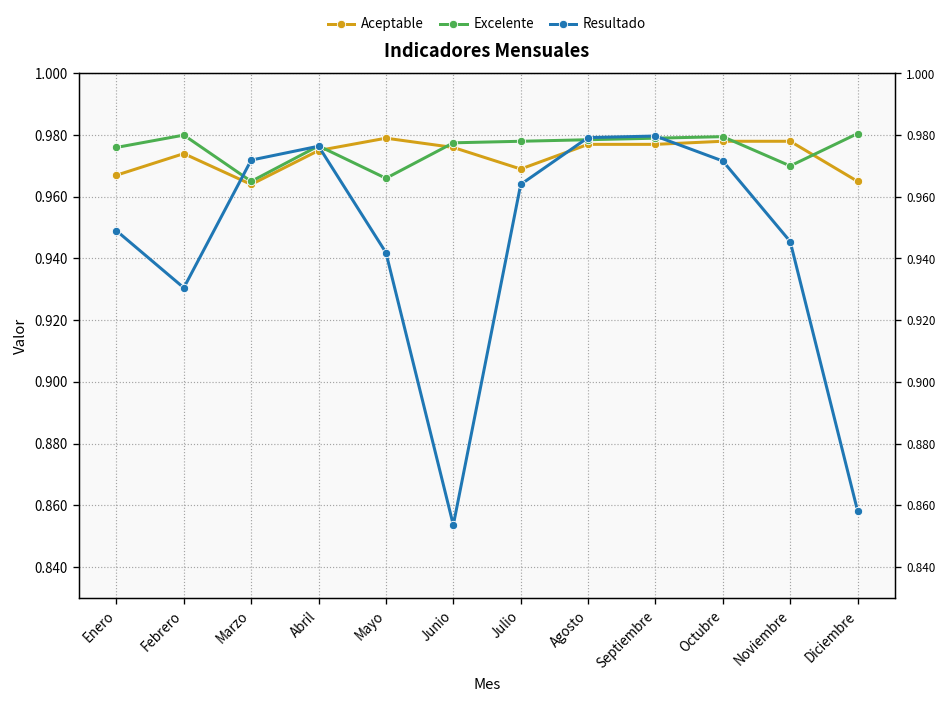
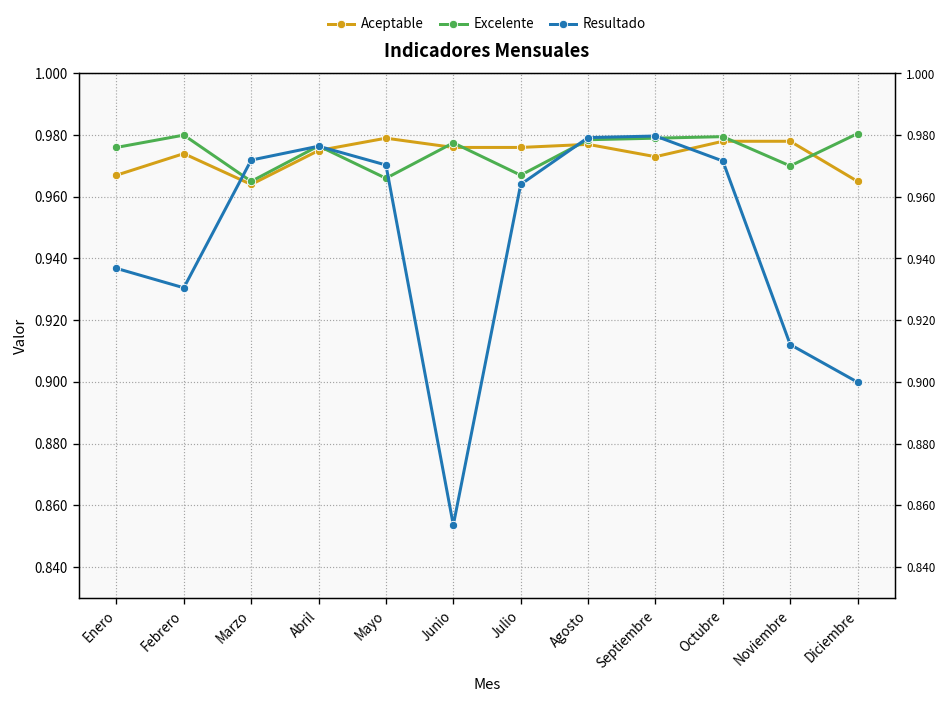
Resultado, Enero: 0.949 -> 0.937
Resultado, Mayo: 0.942 -> 0.970
Aceptable, Julio: 0.969 -> 0.976
Excelente, Julio: 0.978 -> 0.967
Aceptable, Septiembre: 0.977 -> 0.973
Resultado, Noviembre: 0.946 -> 0.912
Resultado, Diciembre: 0.858 -> 0.900
